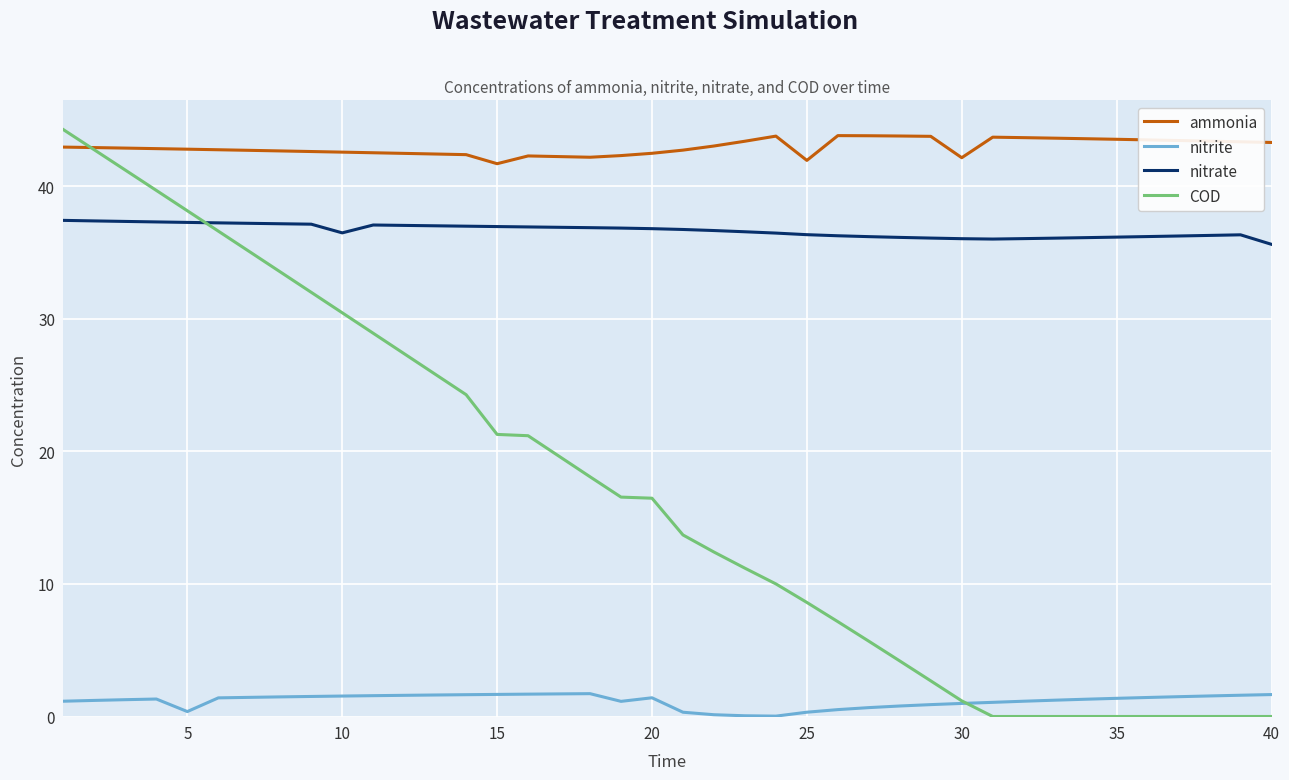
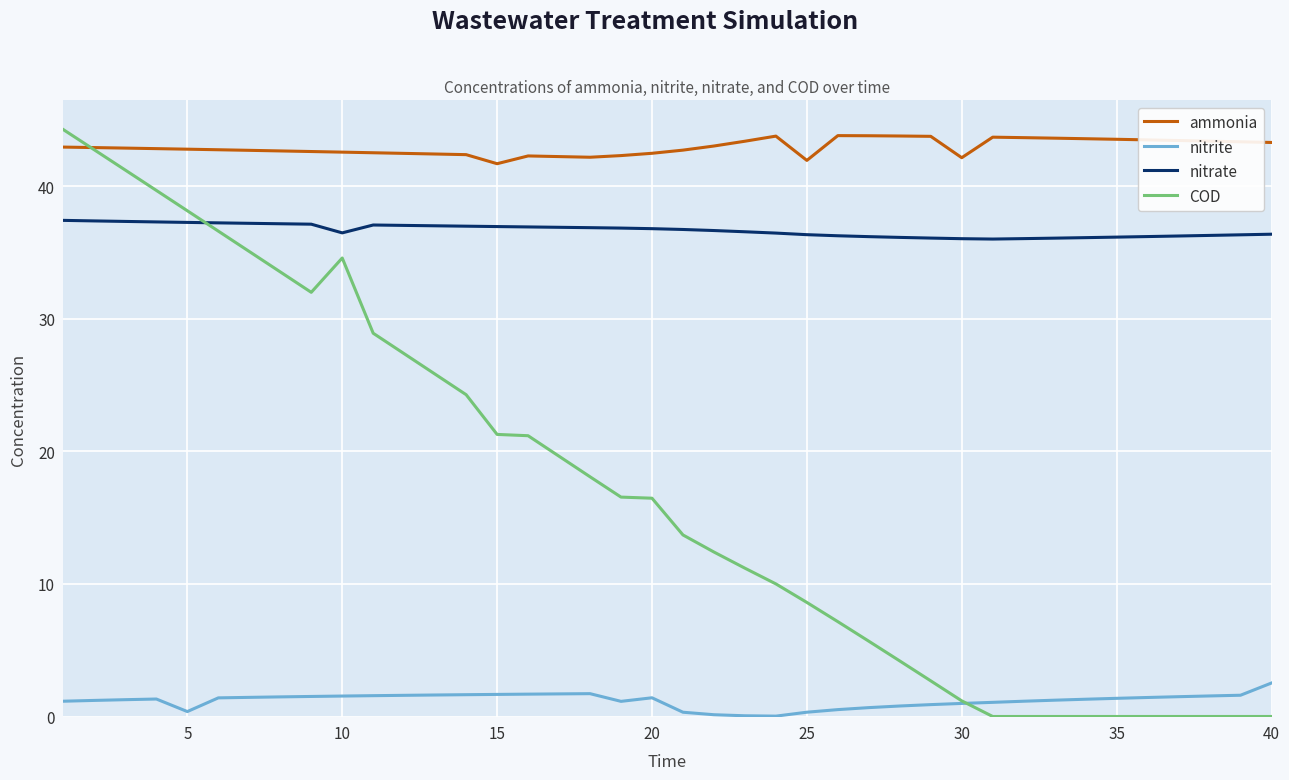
COD, 10: 30.5 -> 34.6
nitrite, 40: 1.7 -> 2.5
nitrate, 40: 35.6 -> 36.4
